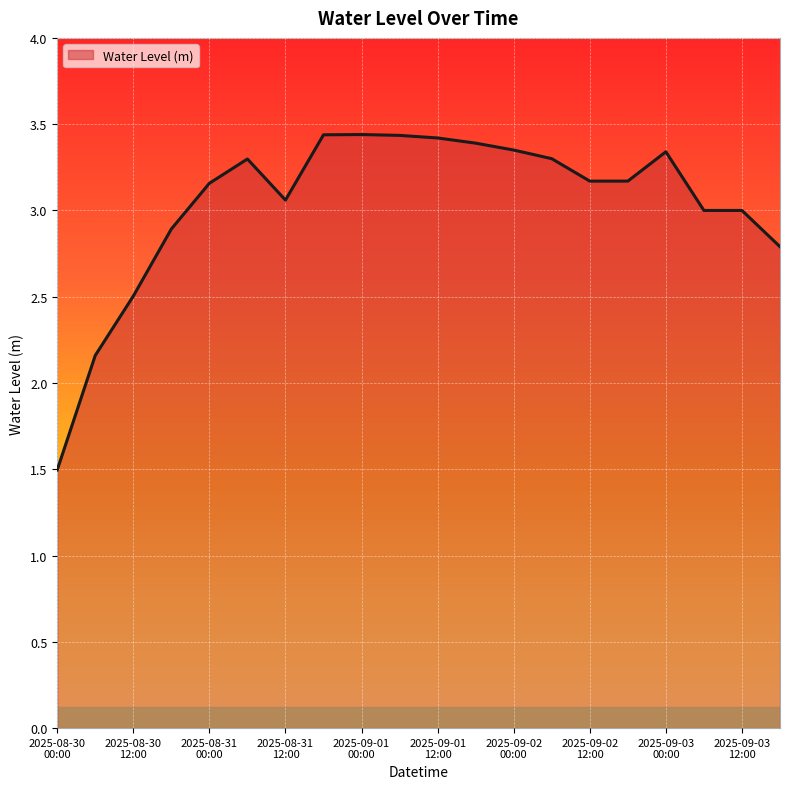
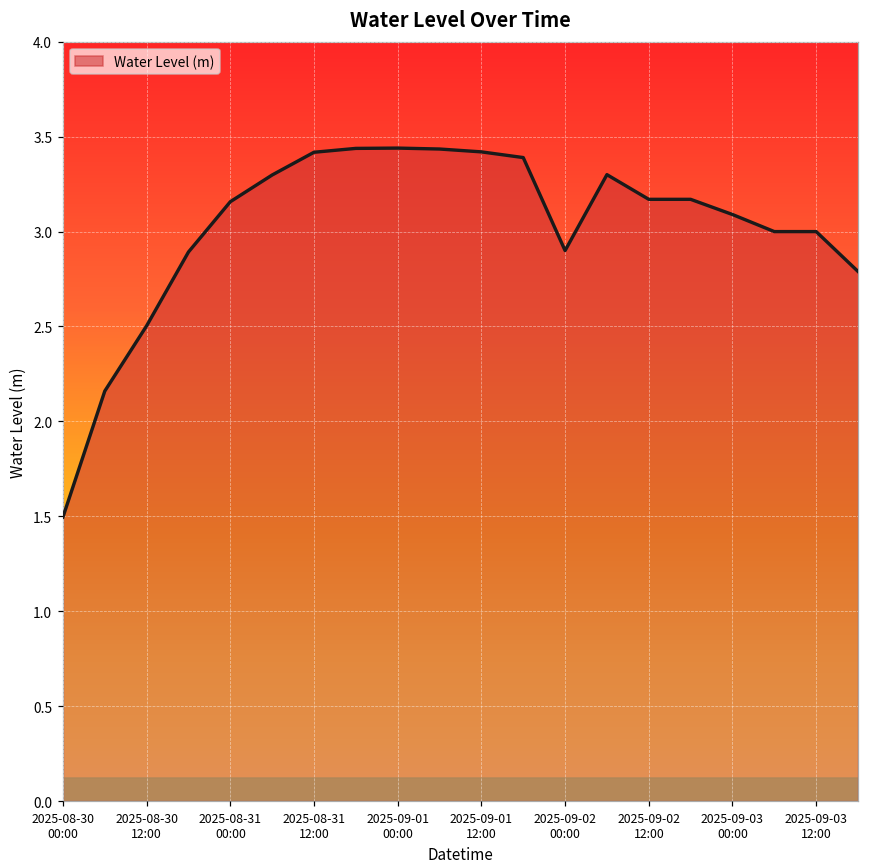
2025-08-31 12:00: 3.06 -> 3.42
2025-09-02 00:00: 3.35 -> 2.90
2025-09-03 00:00: 3.34 -> 3.09
